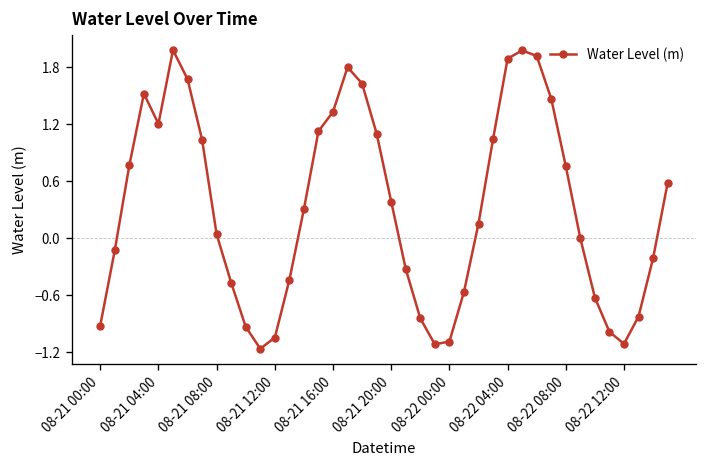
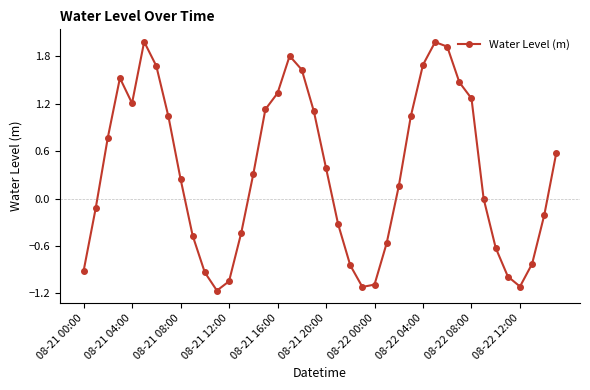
08-21 08:00: 0.0 -> 0.2
08-22 04:00: 1.9 -> 1.7
08-22 08:00: 0.8 -> 1.3
